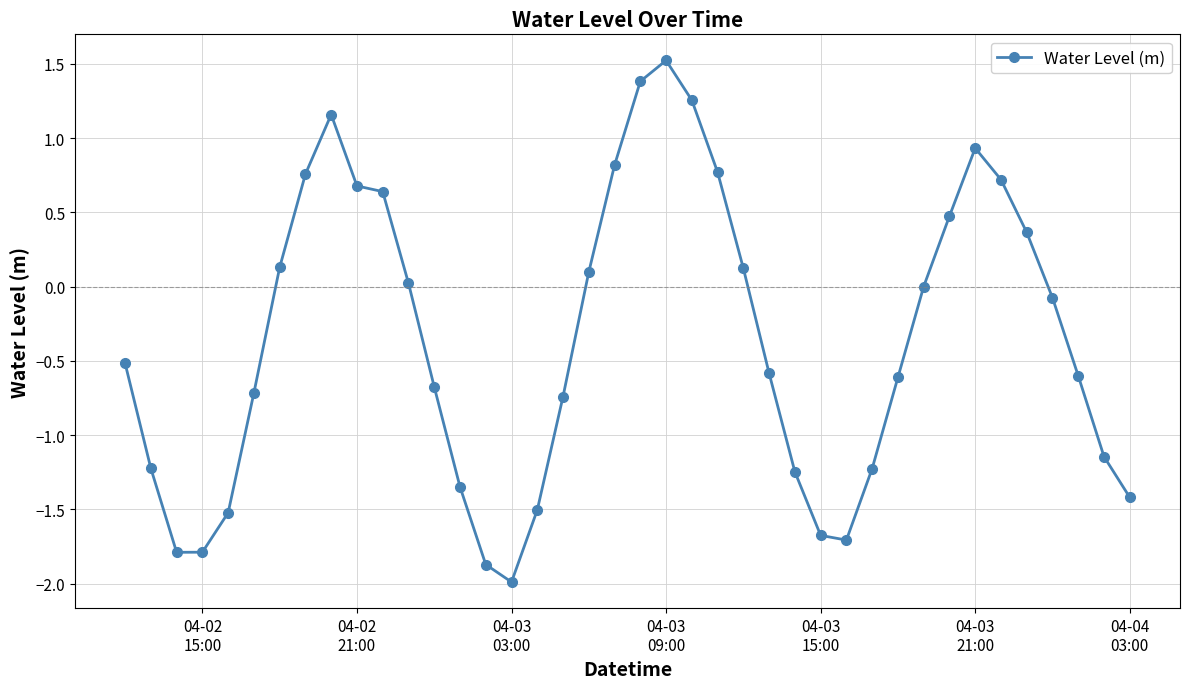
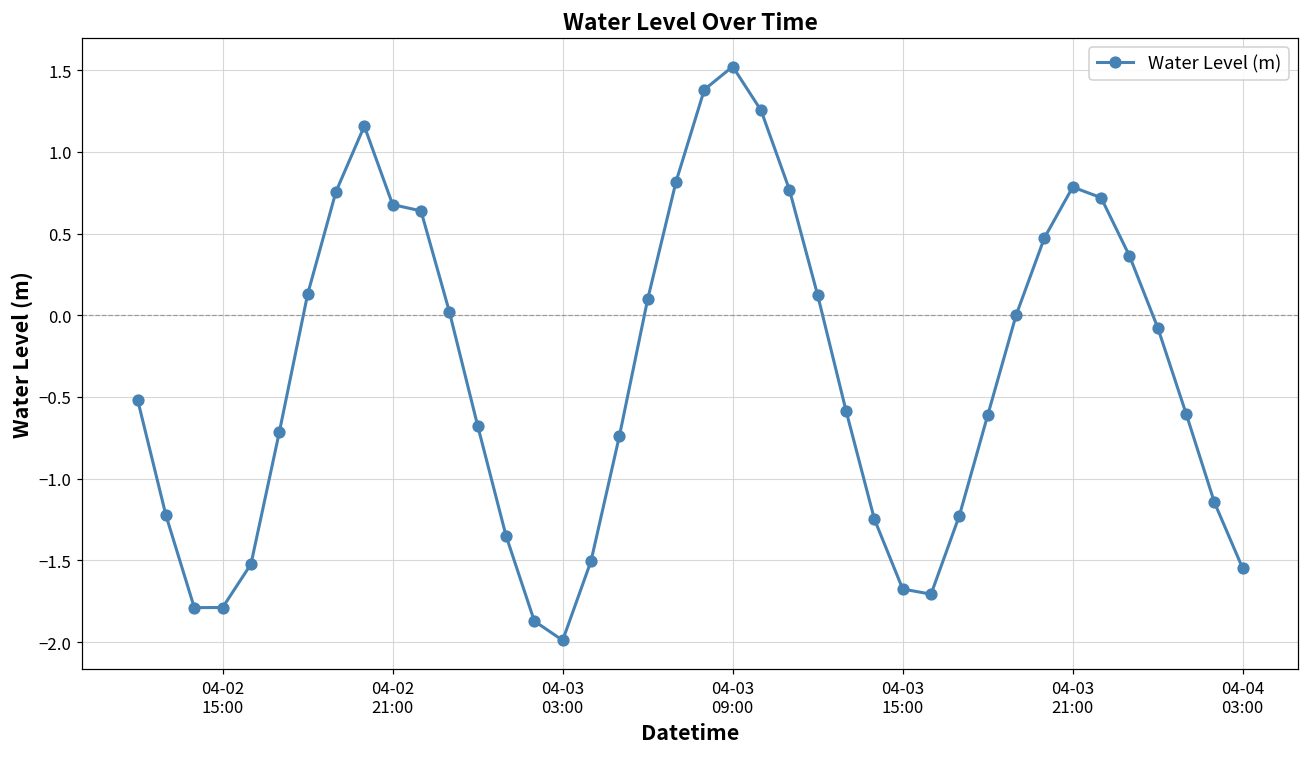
04-03 21:00: 0.93 -> 0.78
04-04 03:00: -1.42 -> -1.55
